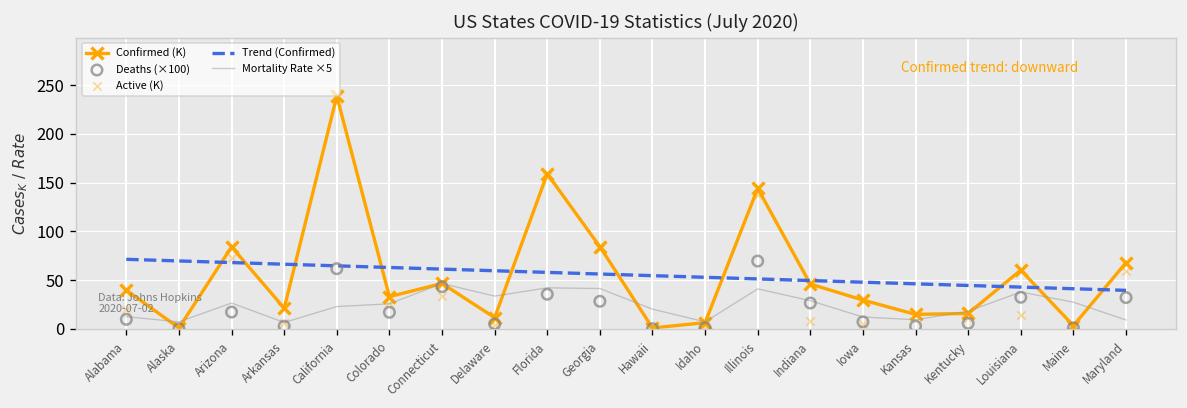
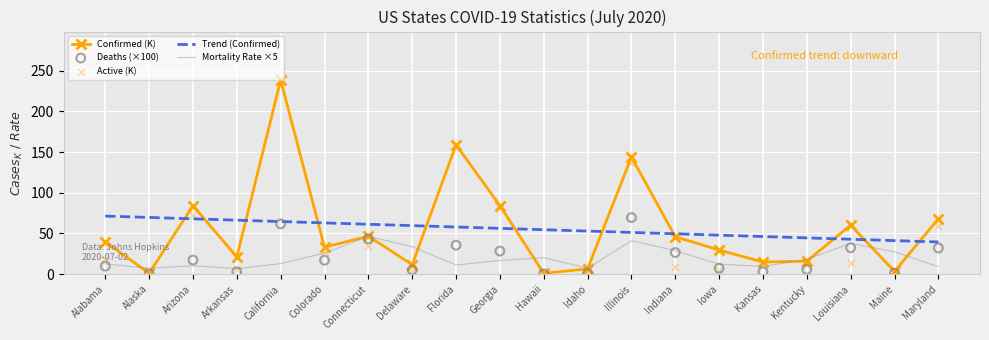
Mortality Rate ×5, Arizona: 30 -> 10
Mortality Rate ×5, California: 20 -> 10
Mortality Rate ×5, Florida: 40 -> 10
Mortality Rate ×5, Georgia: 40 -> 20
